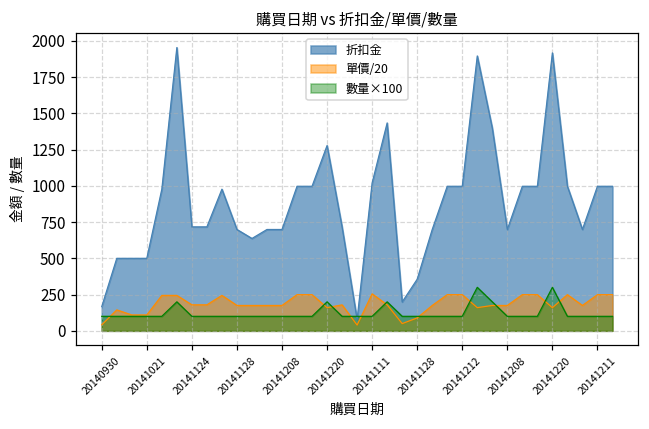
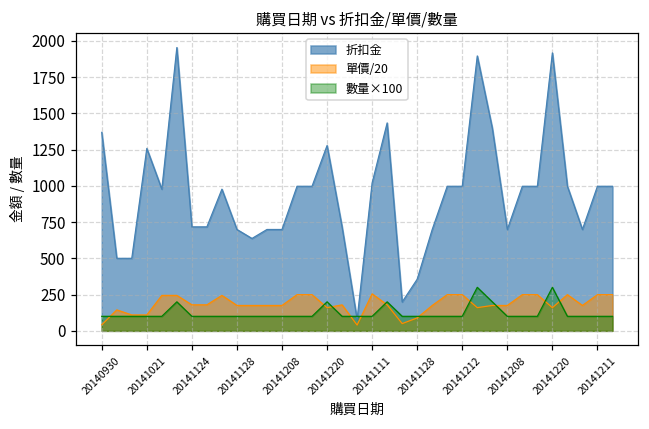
折扣金, 20140930: 170 -> 1370
折扣金, 20141021: 500 -> 1260
